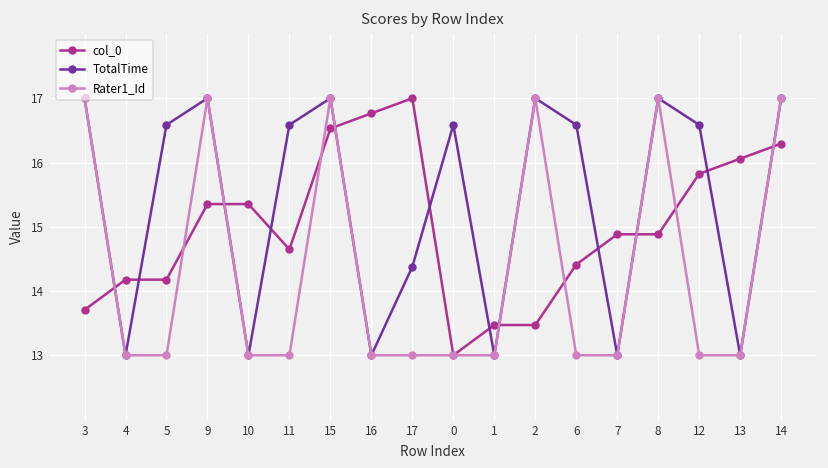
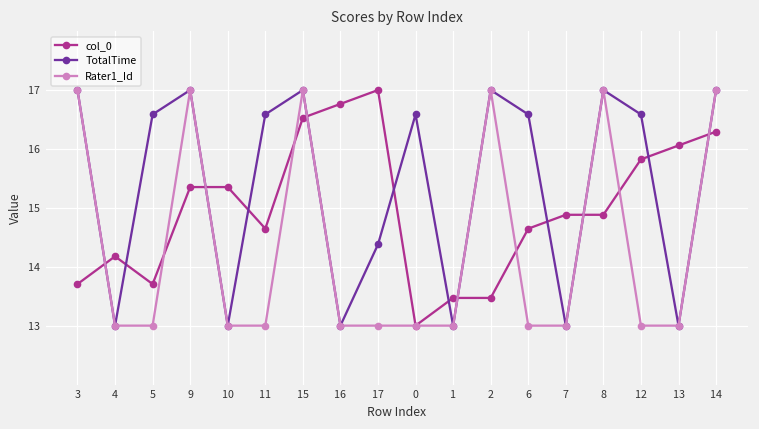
col_0, 5: 14.2 -> 13.7
col_0, 6: 14.4 -> 14.6
